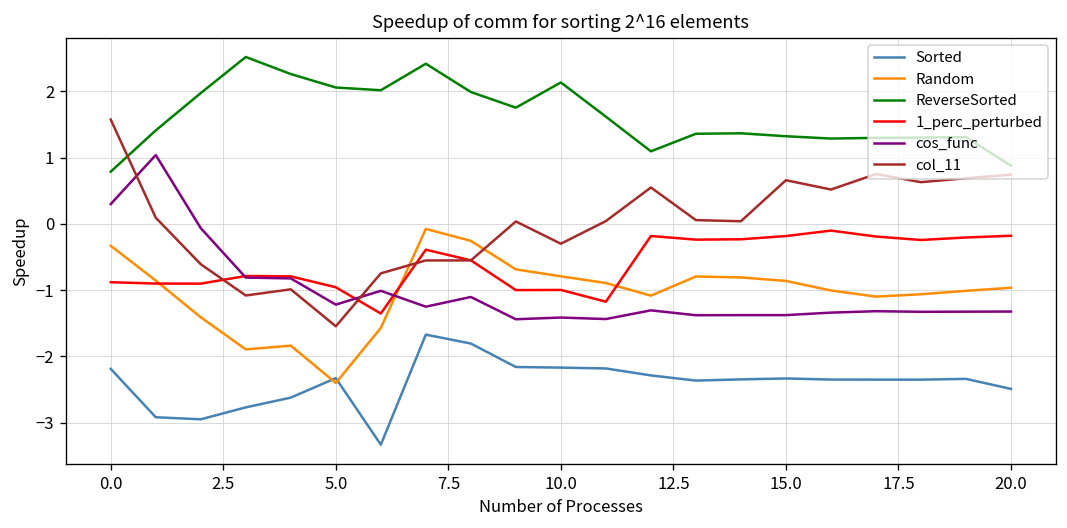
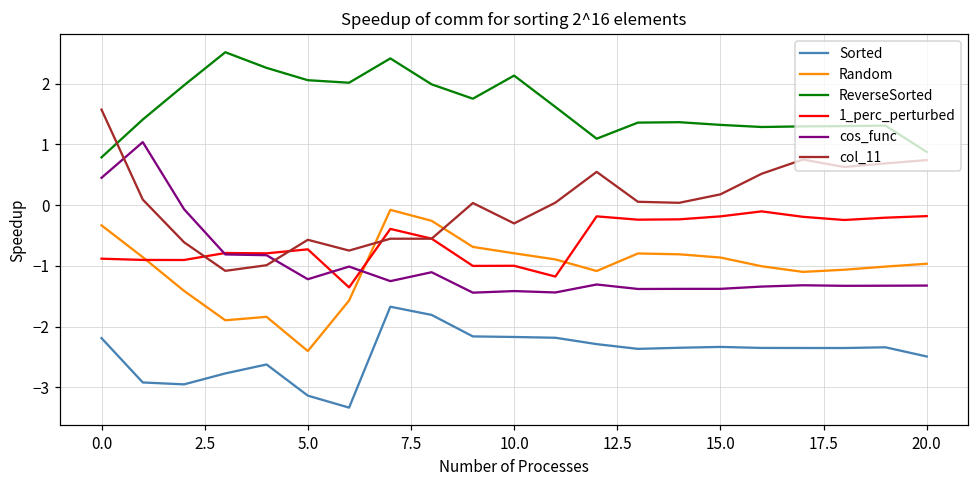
cos_func, 0.0: 0.3 -> 0.4
Sorted, 5.0: -2.3 -> -3.1
1_perc_perturbed, 5.0: -1.0 -> -0.7
col_11, 5.0: -1.5 -> -0.6
col_11, 15.0: 0.7 -> 0.2
